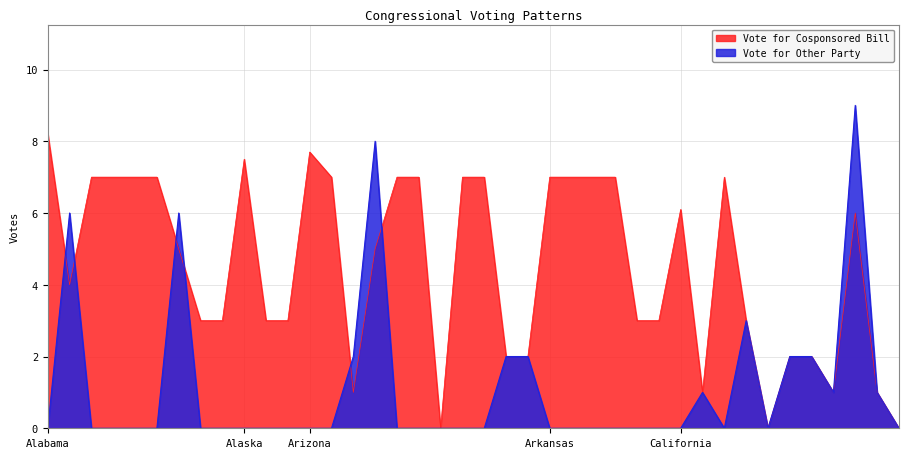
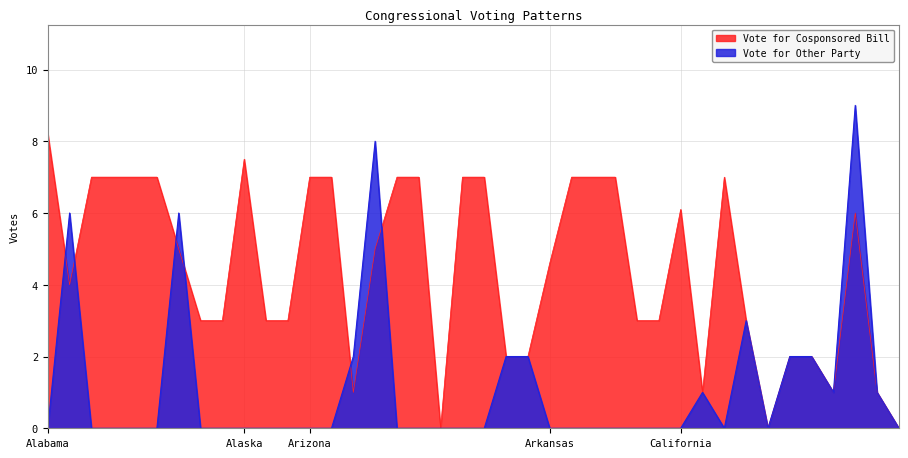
Vote for Cosponsored Bill, Arizona: 7.7 -> 7.0
Vote for Cosponsored Bill, Arkansas: 7.0 -> 4.6
